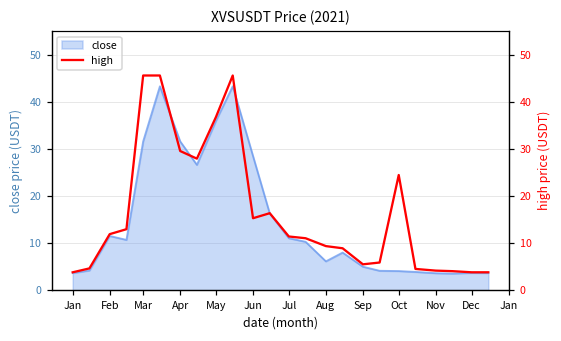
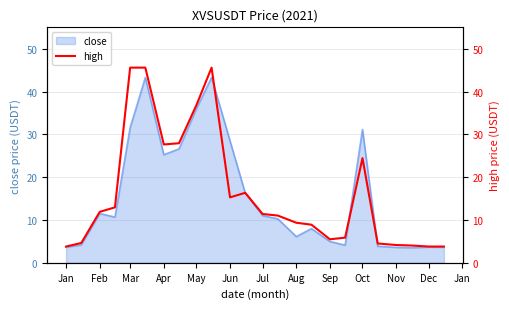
close, Apr: 32 -> 25
close, Oct: 4 -> 31
high, Apr: 30 -> 28
